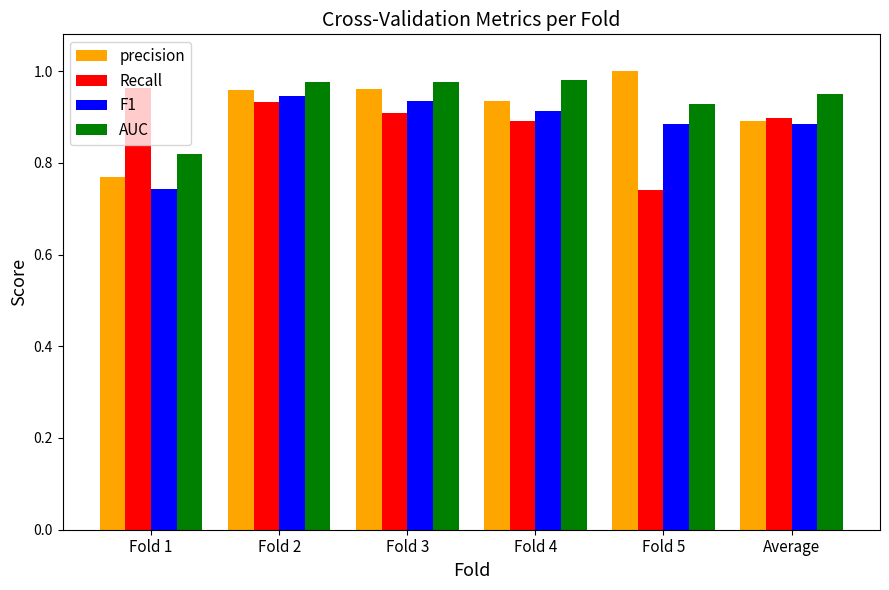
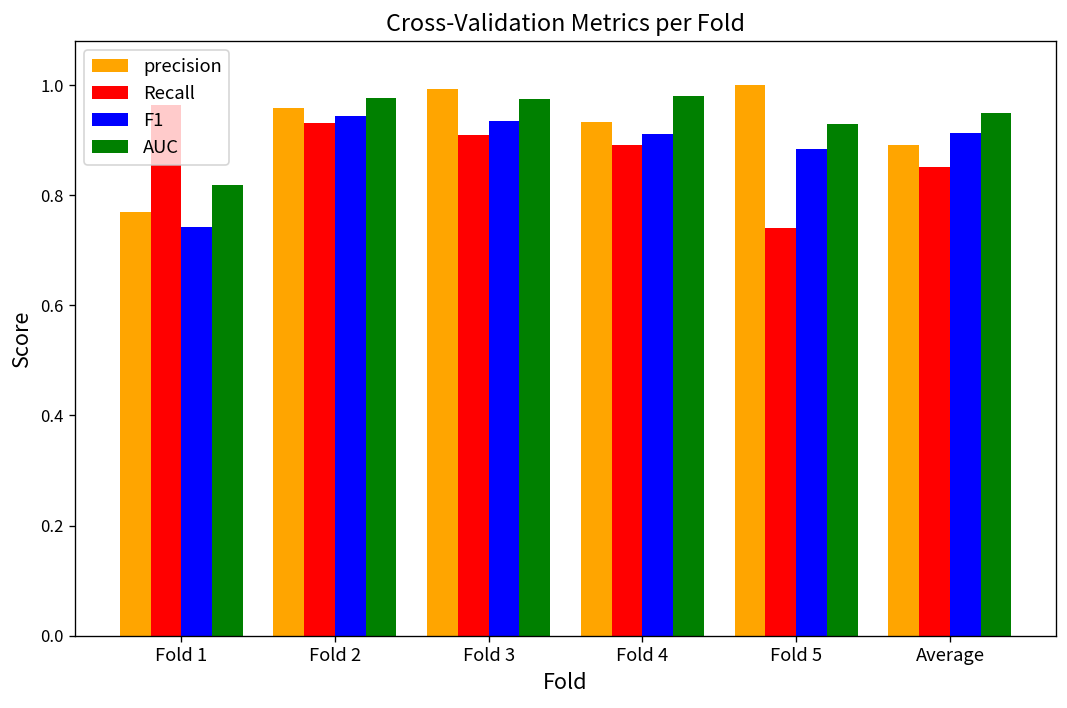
precision, Fold 3: 0.96 -> 0.99
Recall, Average: 0.90 -> 0.85
F1, Average: 0.88 -> 0.91
